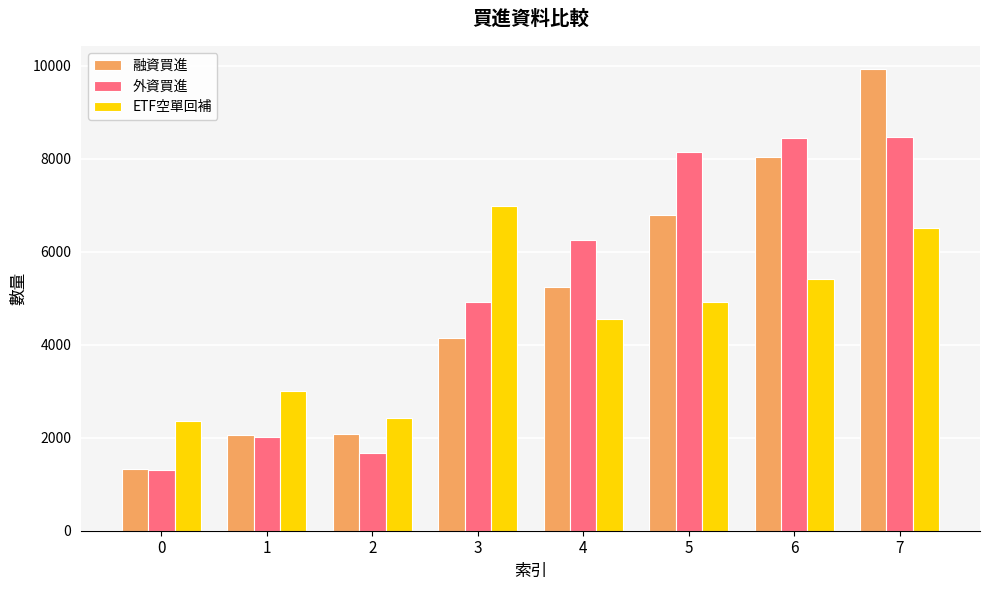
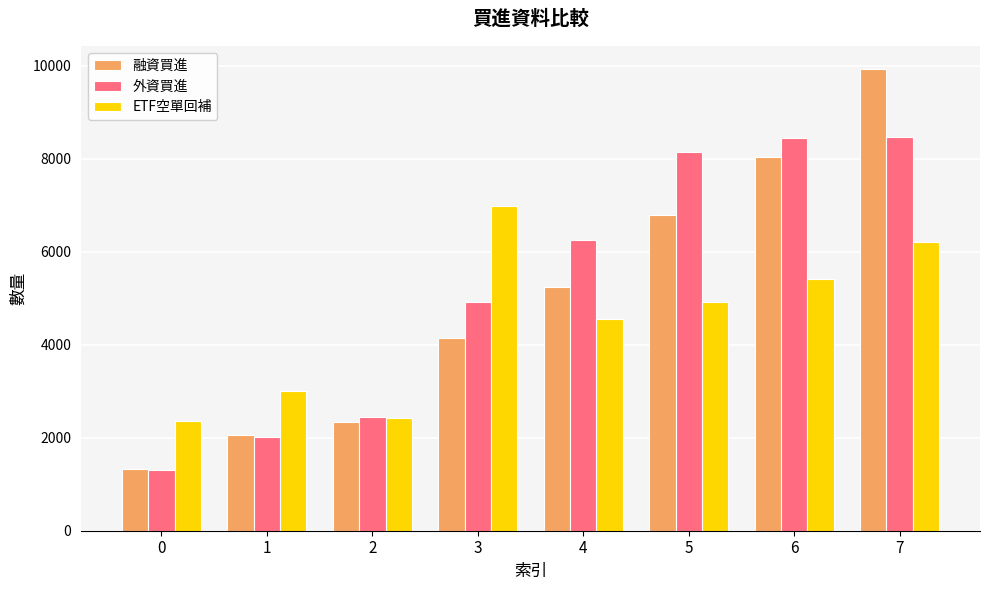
融資買進, 2: 2100 -> 2300
外資買進, 2: 1700 -> 2400
ETF空單回補, 7: 6500 -> 6200
